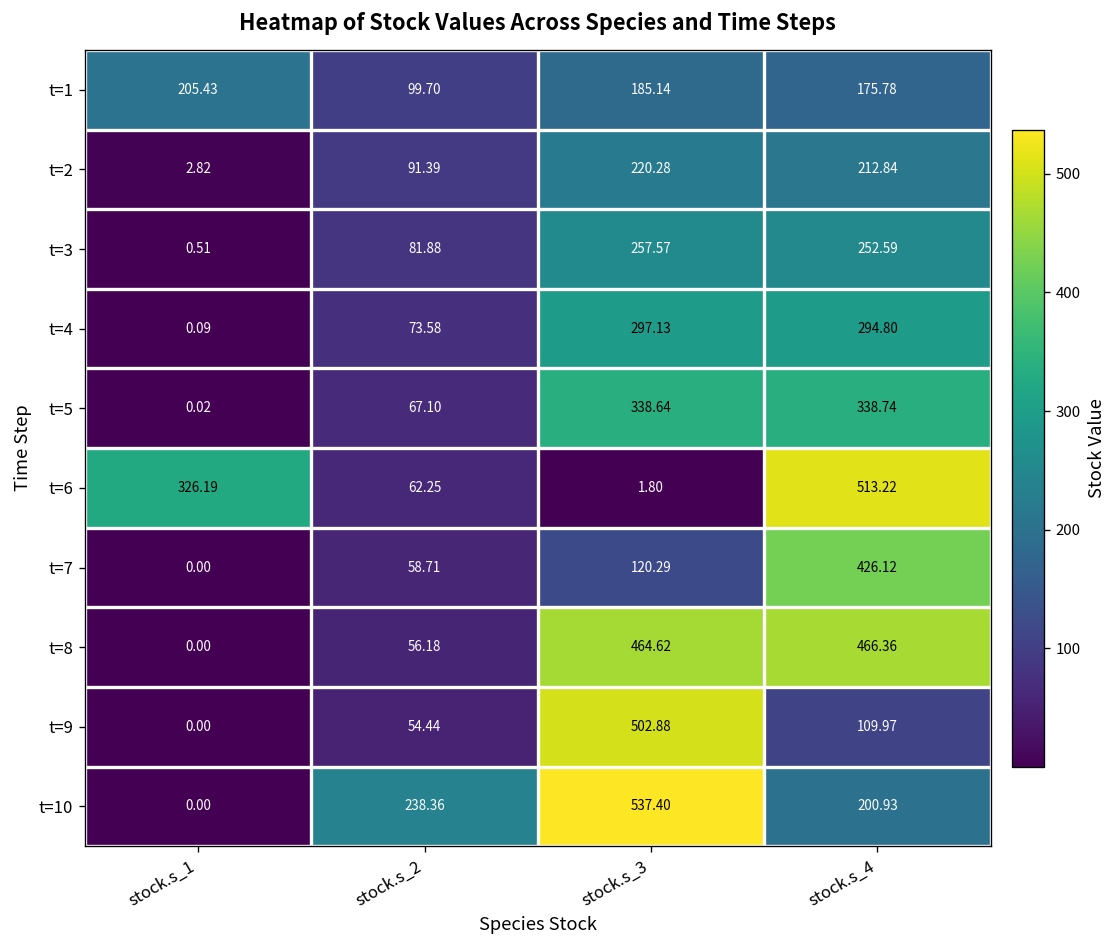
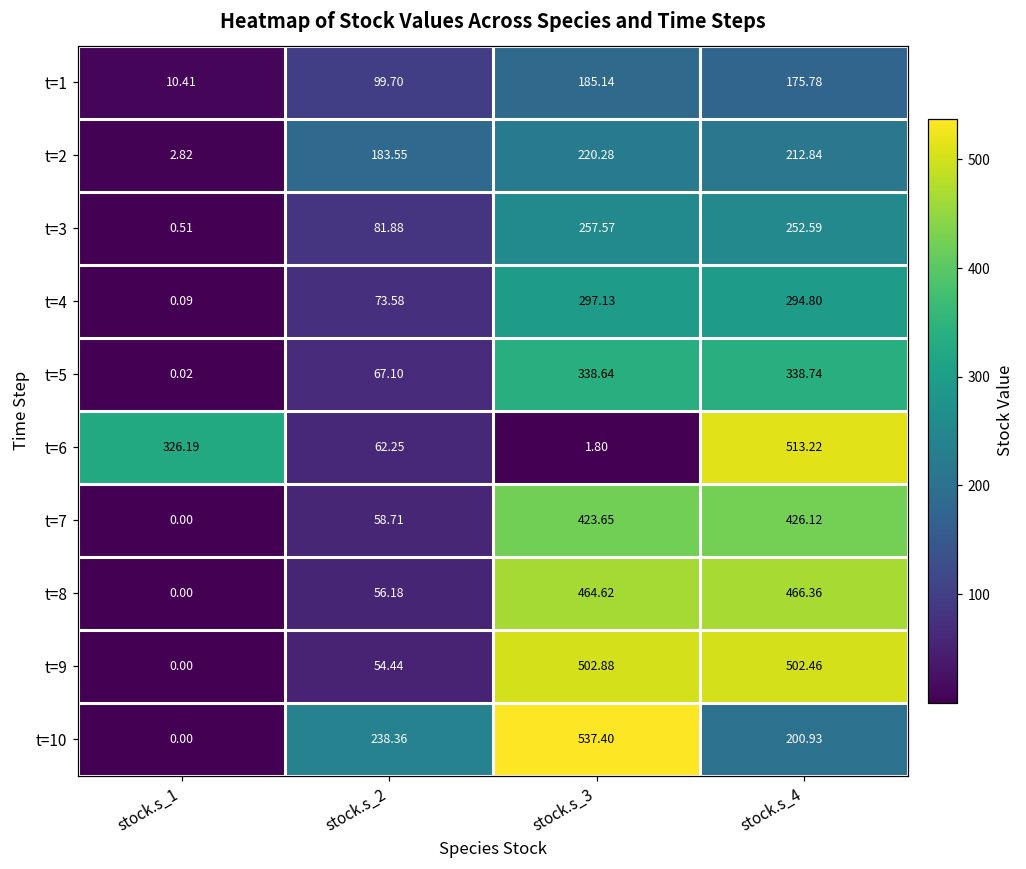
t=1, stock.s_1: 205.43 -> 10.41
t=2, stock.s_2: 91.39 -> 183.55
t=7, stock.s_3: 120.29 -> 423.65
t=9, stock.s_4: 109.97 -> 502.46
